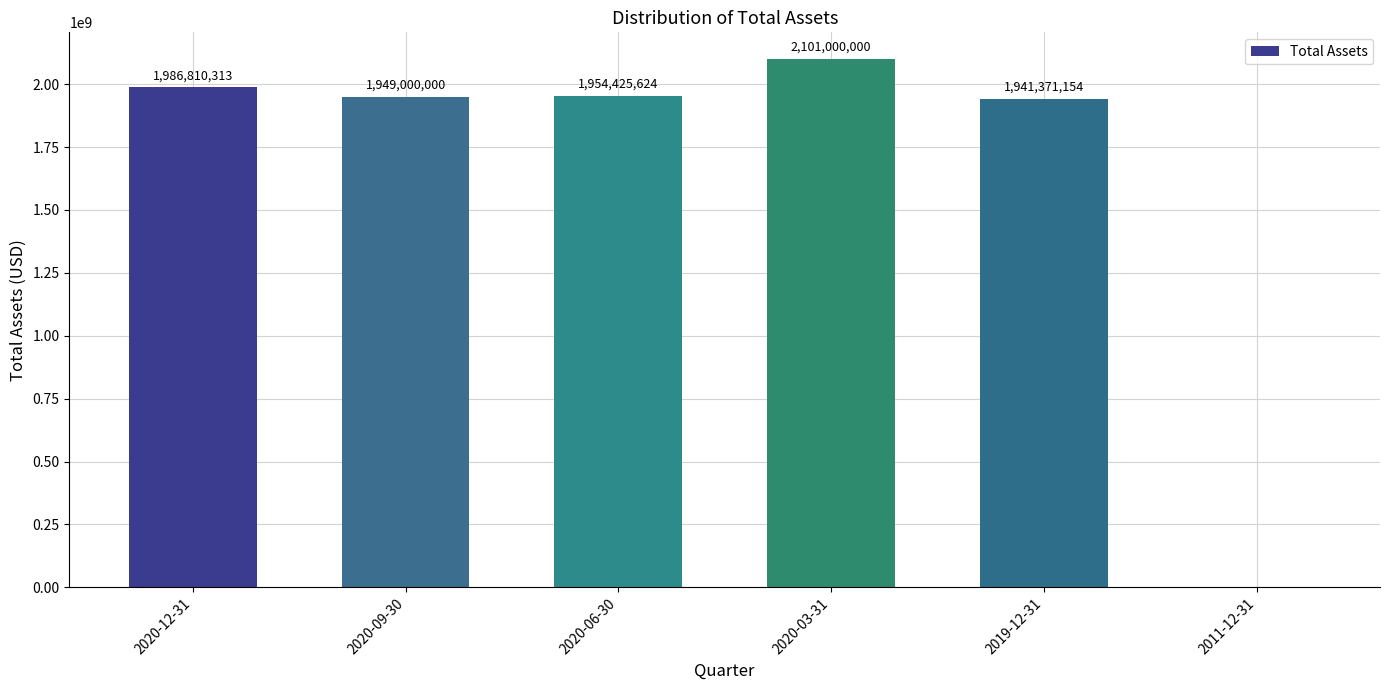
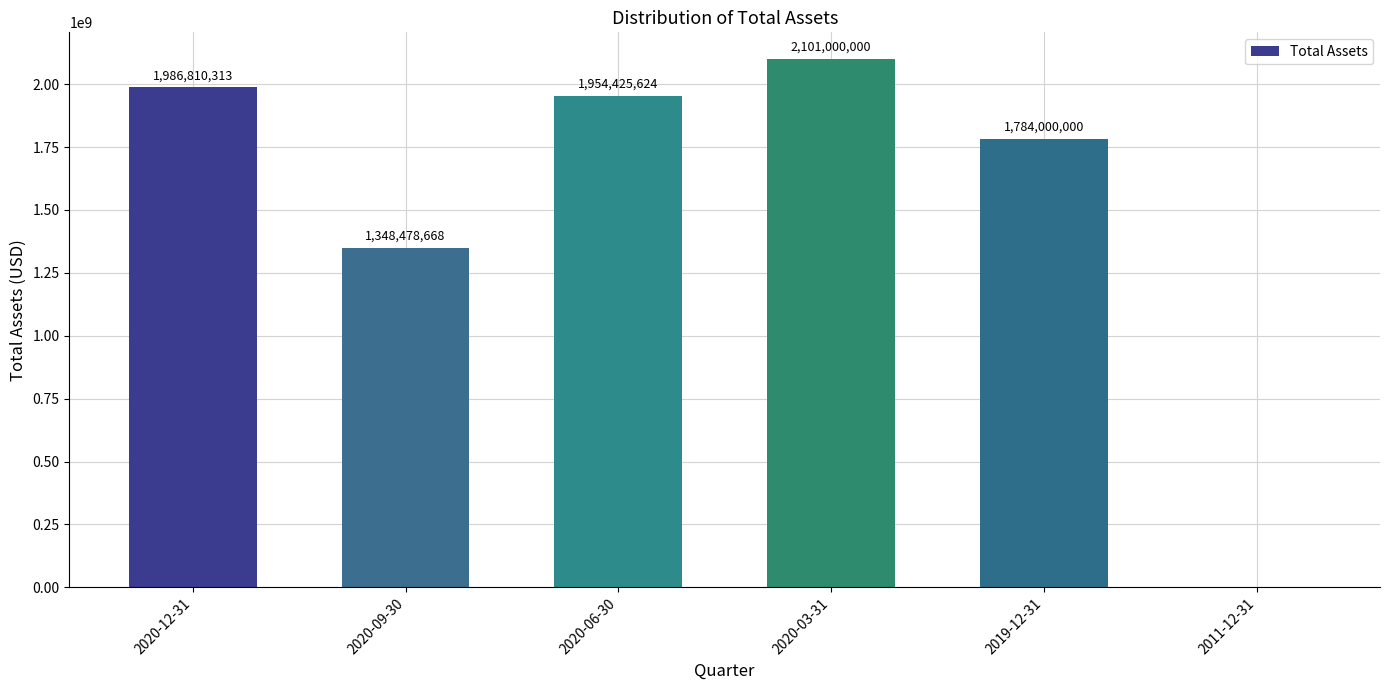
2020-09-30: 1,949,000,000 -> 1,348,478,668
2019-12-31: 1,941,371,154 -> 1,784,000,000
